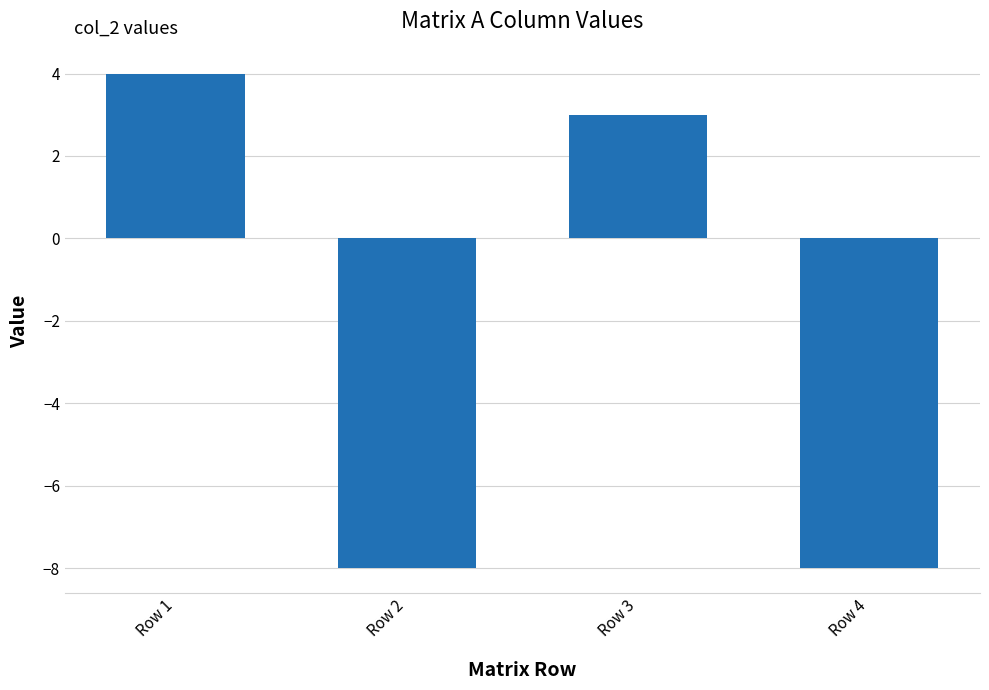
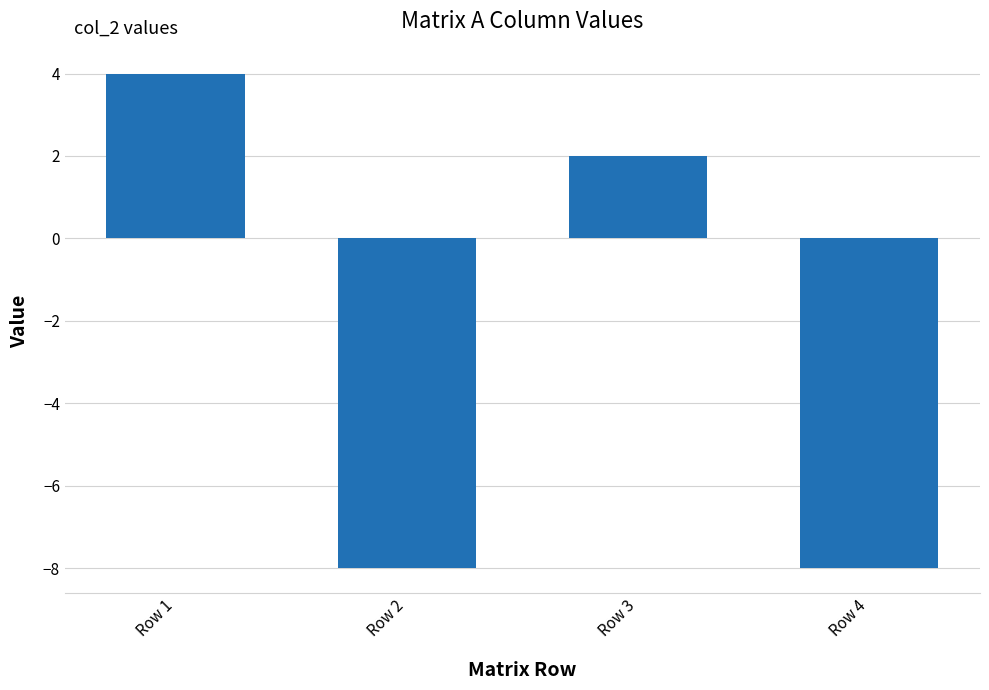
Row 3: 3 -> 2
